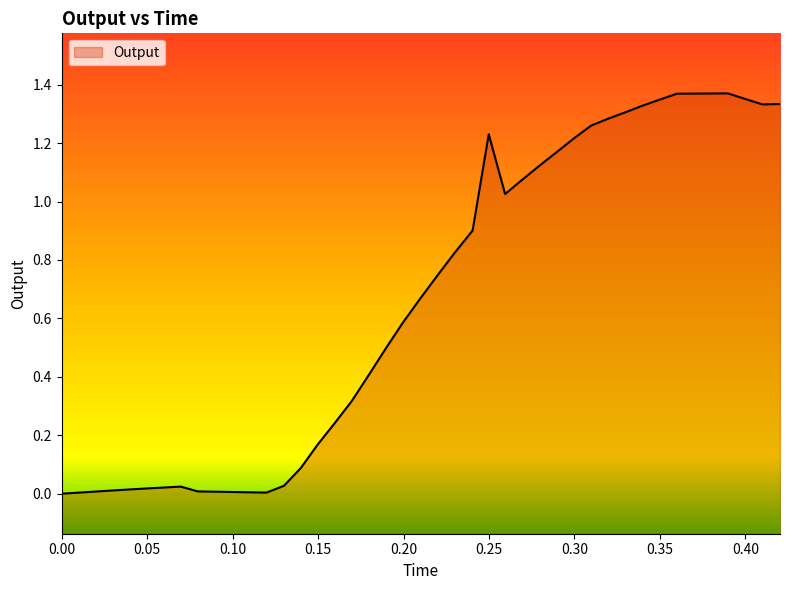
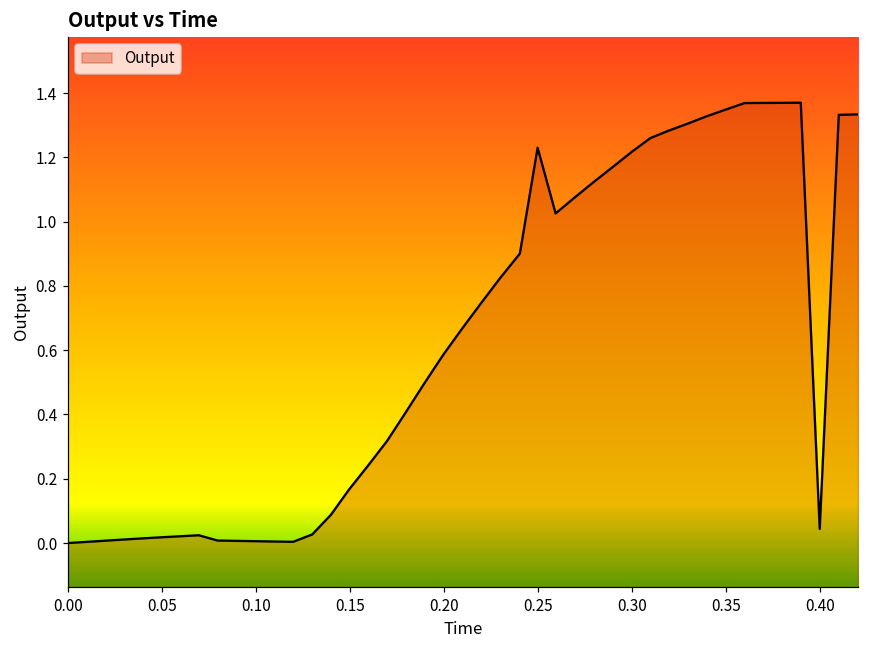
0.40: 1.35 -> 0.04
